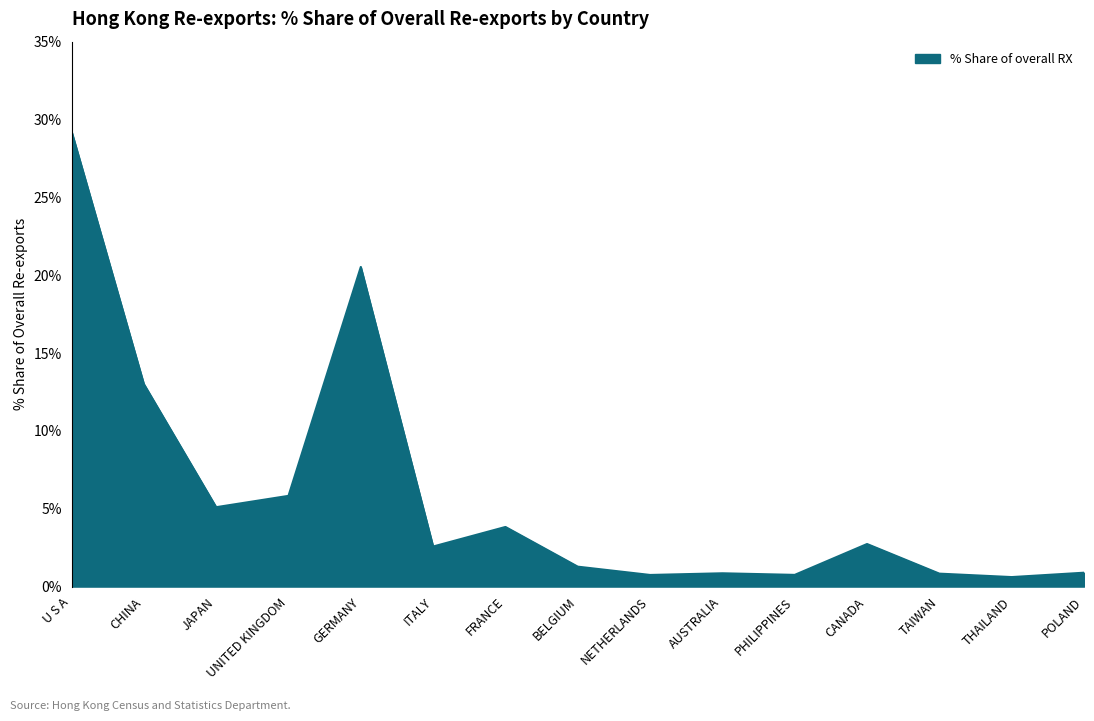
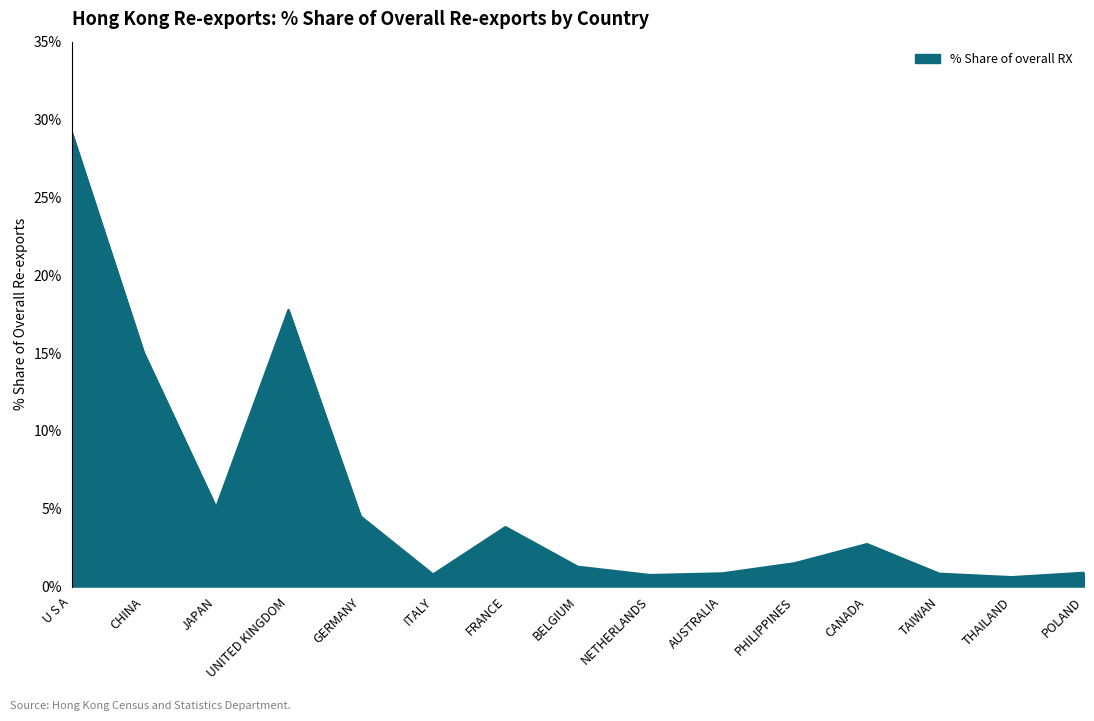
CHINA: 13.0% -> 15.0%
UNITED KINGDOM: 5.8% -> 17.8%
GERMANY: 20.5% -> 4.5%
ITALY: 2.6% -> 0.8%
PHILIPPINES: 0.8% -> 1.5%
